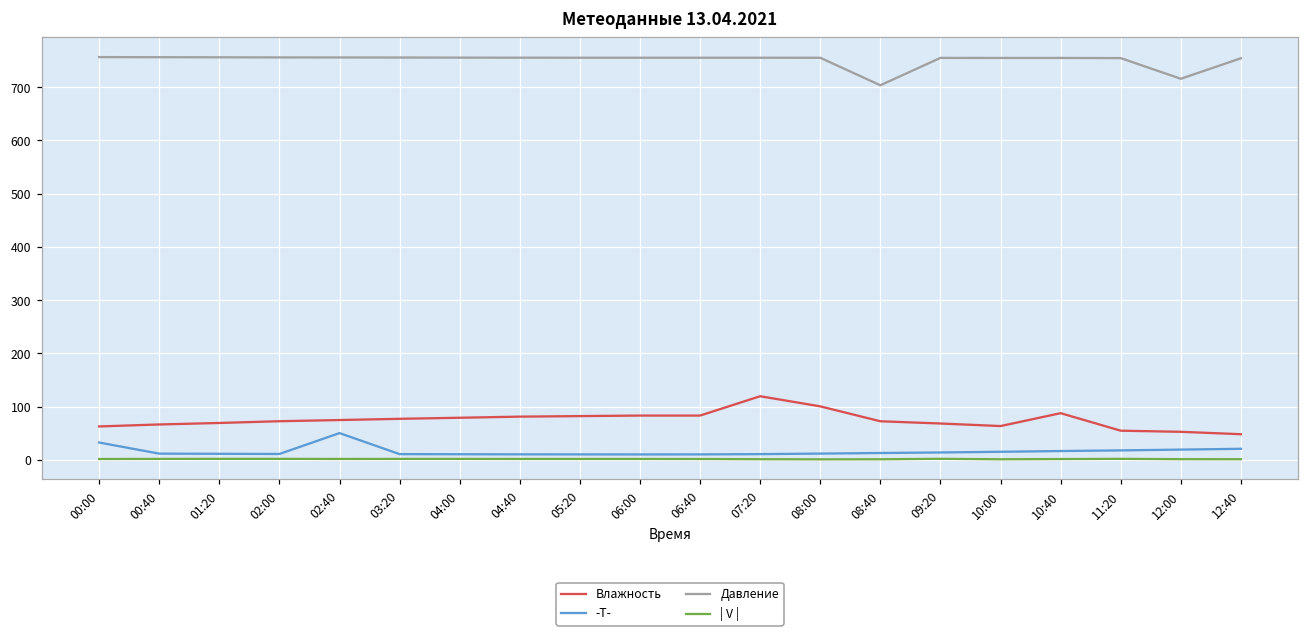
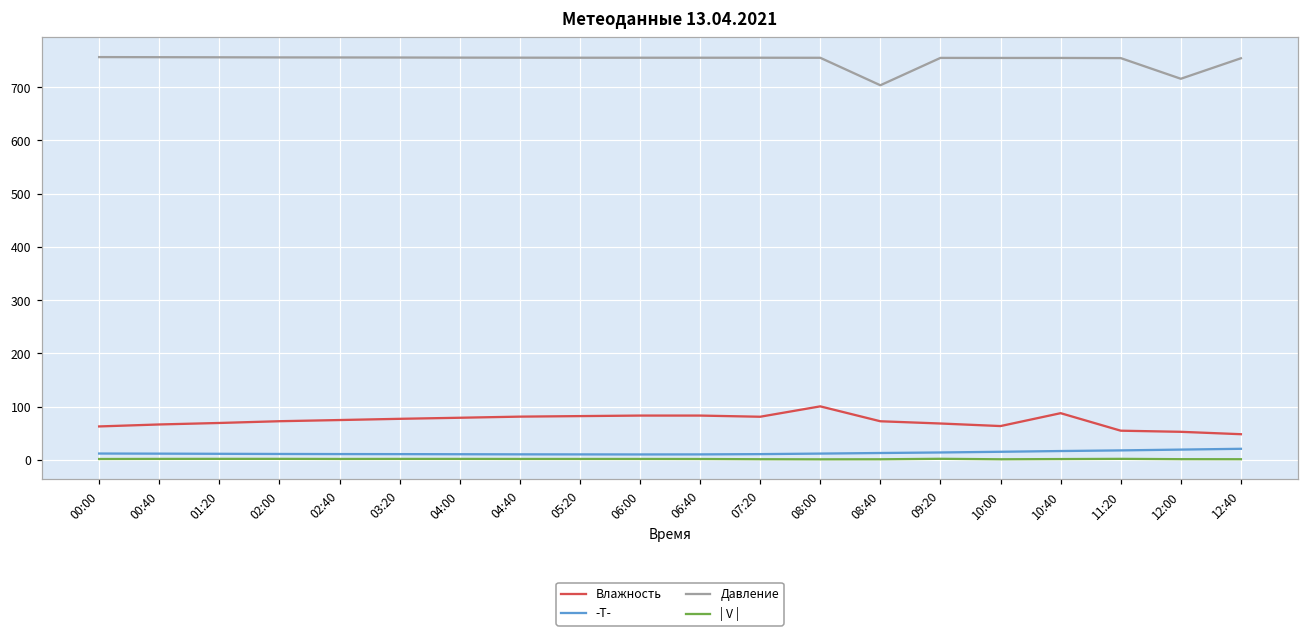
-T-, 00:00: 30 -> 10
-T-, 02:40: 50 -> 10
Влажность, 07:20: 120 -> 80
